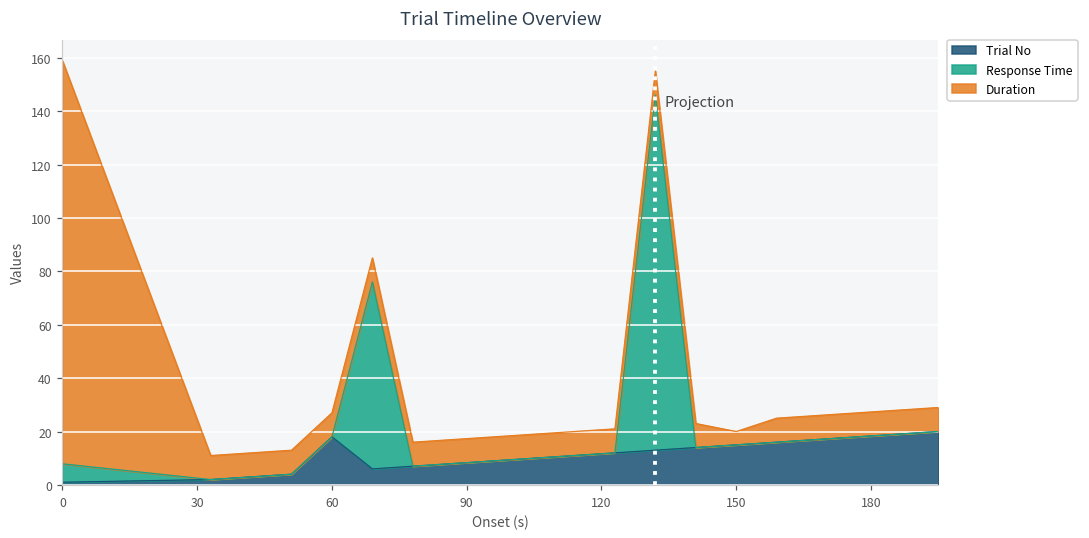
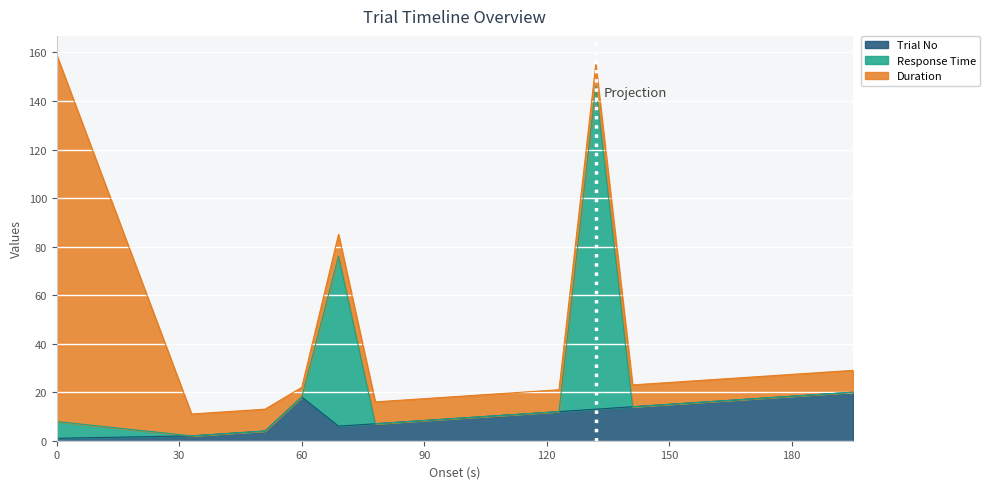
Duration, 60: 9 -> 4
Duration, 150: 5 -> 9
